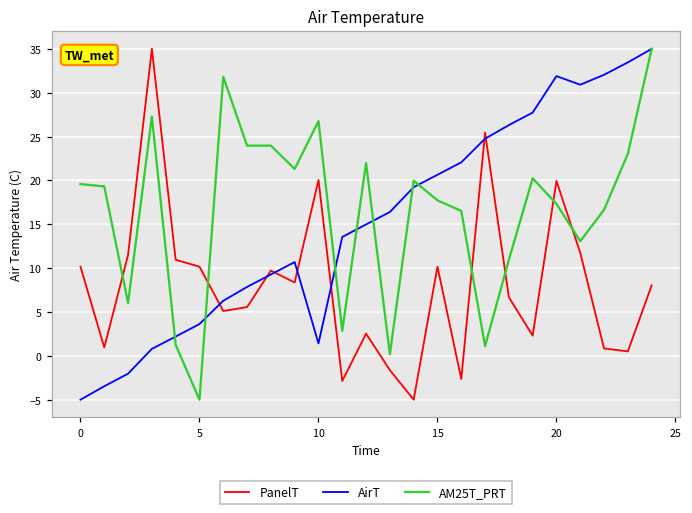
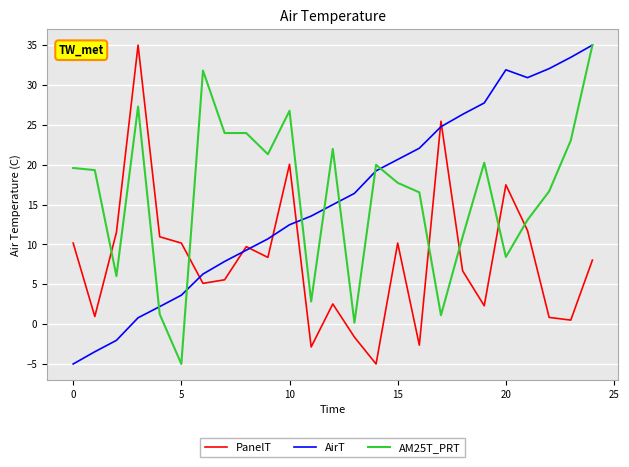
AirT, 10: 1 -> 12
PanelT, 20: 20 -> 17
AM25T_PRT, 20: 17 -> 8
